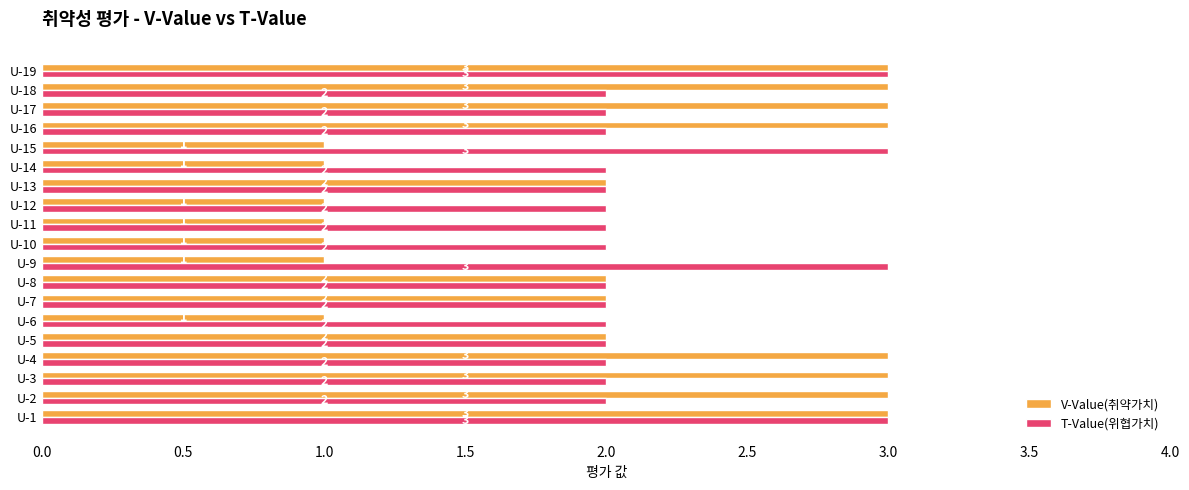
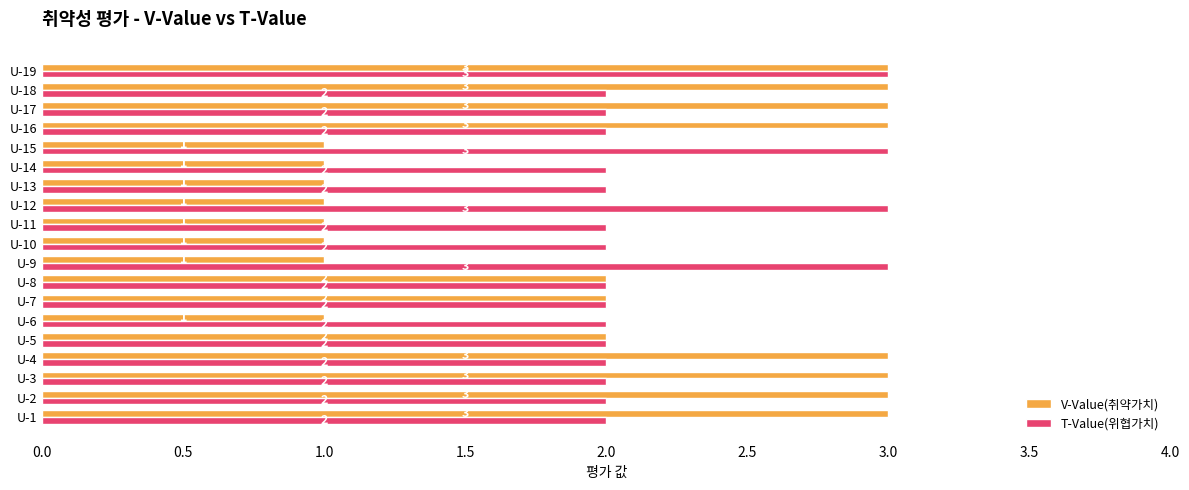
V-Value(취약가치), U-13: 2 -> 1
T-Value(위협가치), U-12: 2 -> 3
T-Value(위협가치), U-1: 3 -> 2
